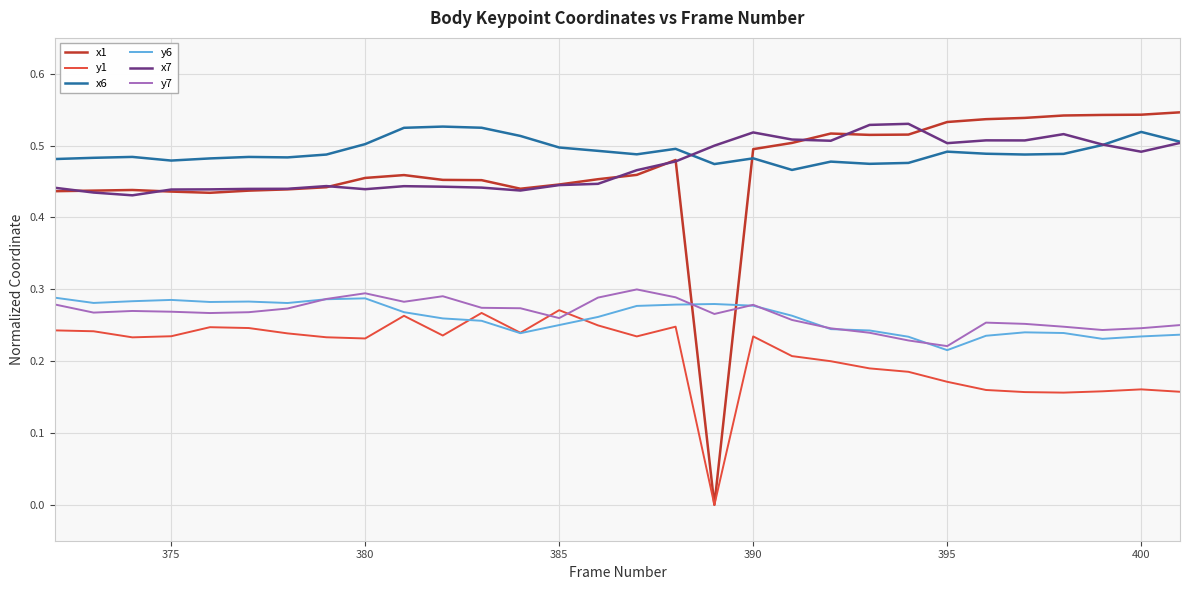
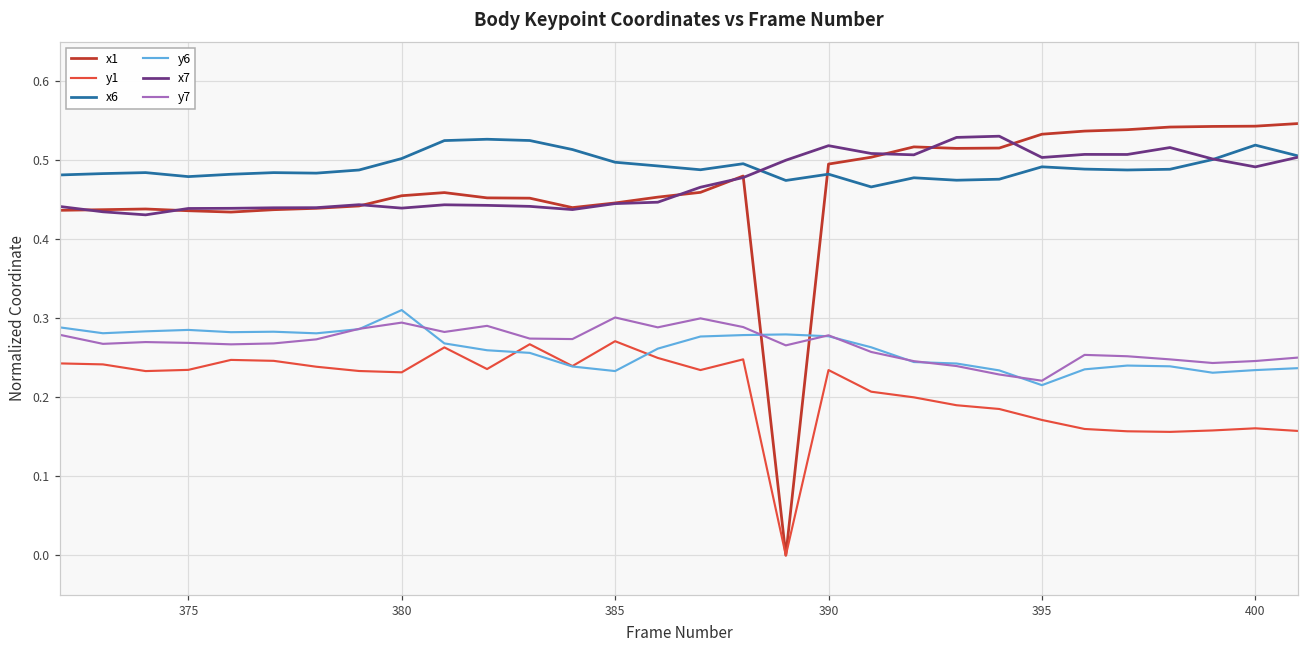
y6, 380: 0.29 -> 0.31
y6, 385: 0.25 -> 0.23
y7, 385: 0.26 -> 0.30
